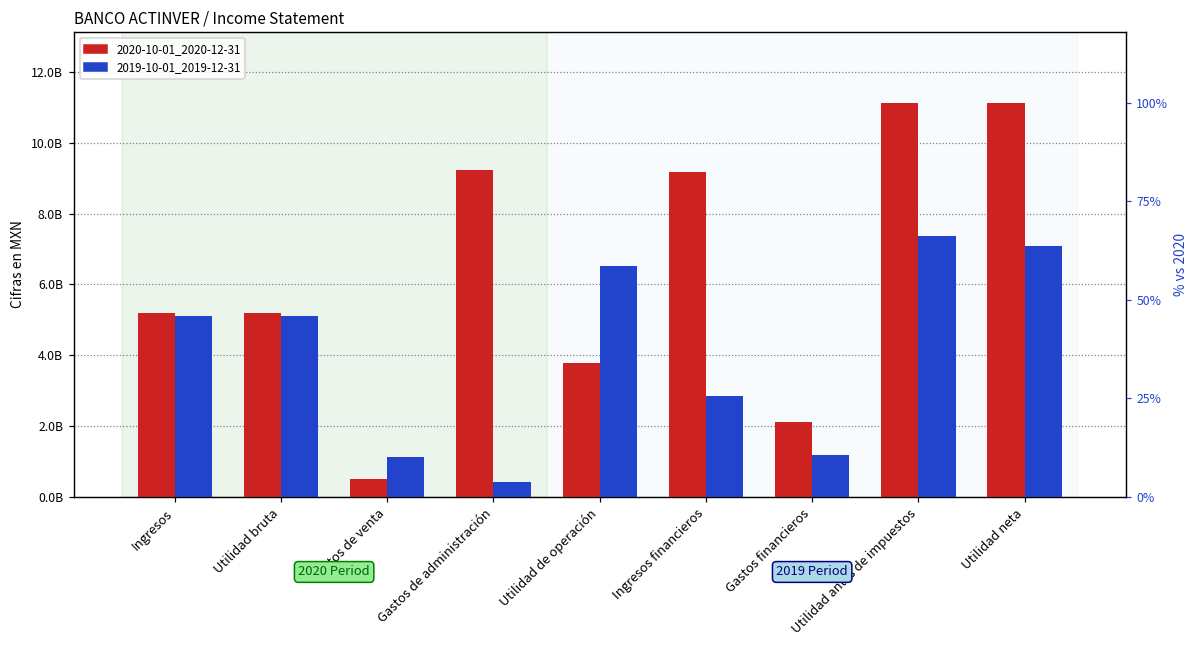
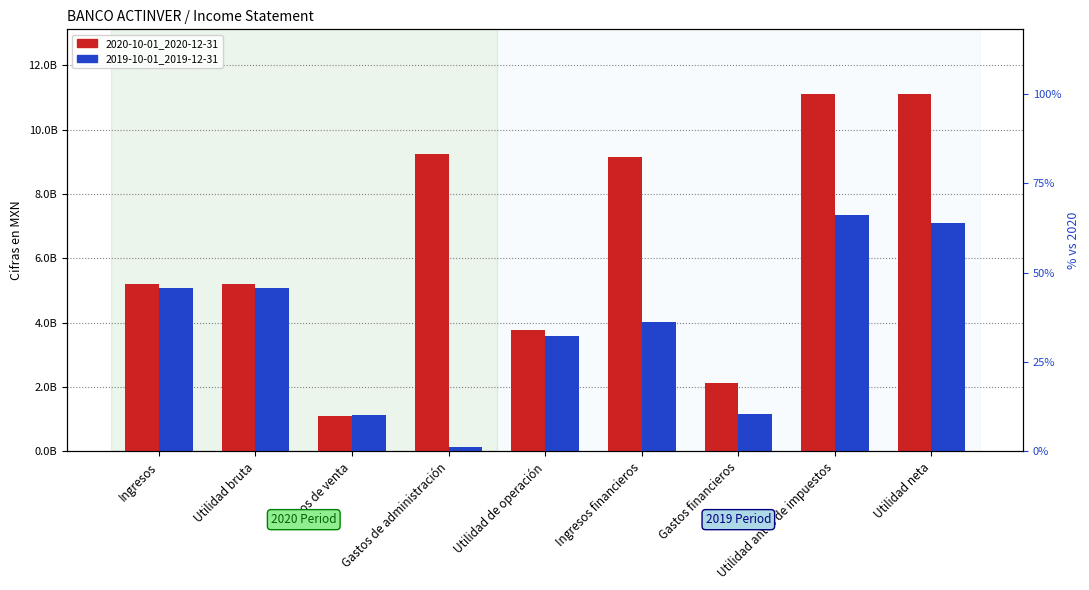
2020-10-01_2020-12-31, Gastos de venta: 500000000 -> 1100000000
2019-10-01_2019-12-31, Gastos de administración: 400000000 -> 100000000
2019-10-01_2019-12-31, Utilidad de operación: 6500000000 -> 3600000000
2019-10-01_2019-12-31, Ingresos financieros: 2800000000 -> 4000000000
